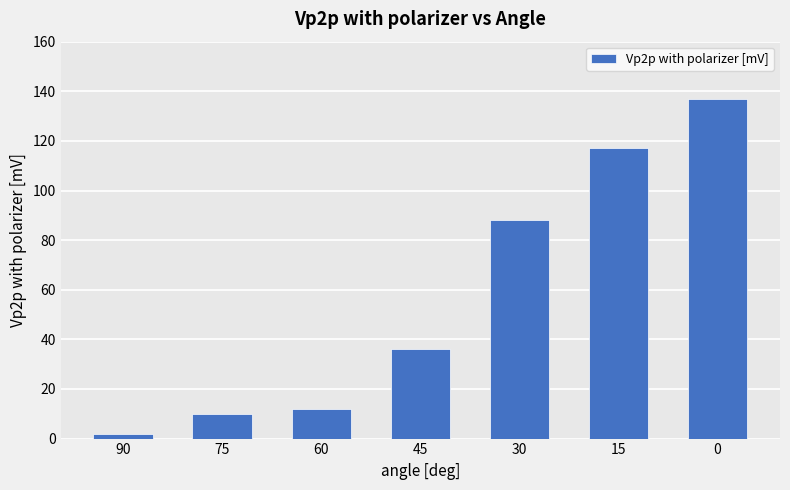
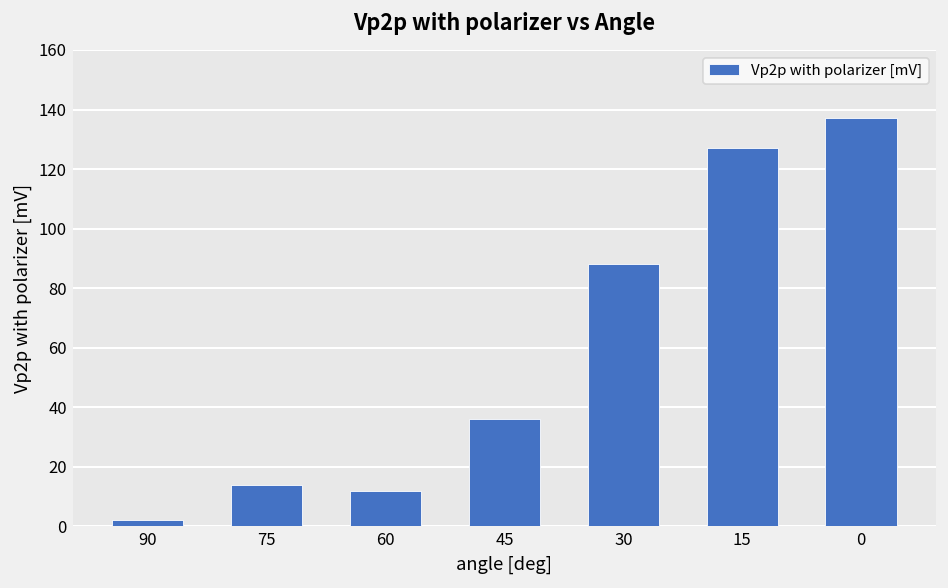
75: 10 -> 14
15: 117 -> 127
